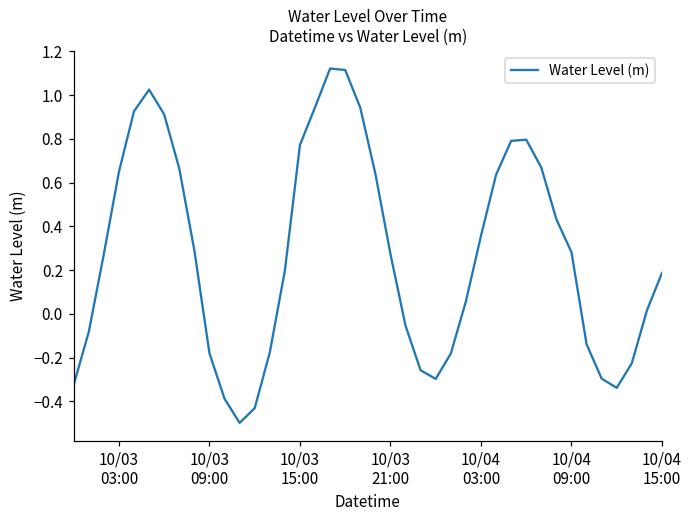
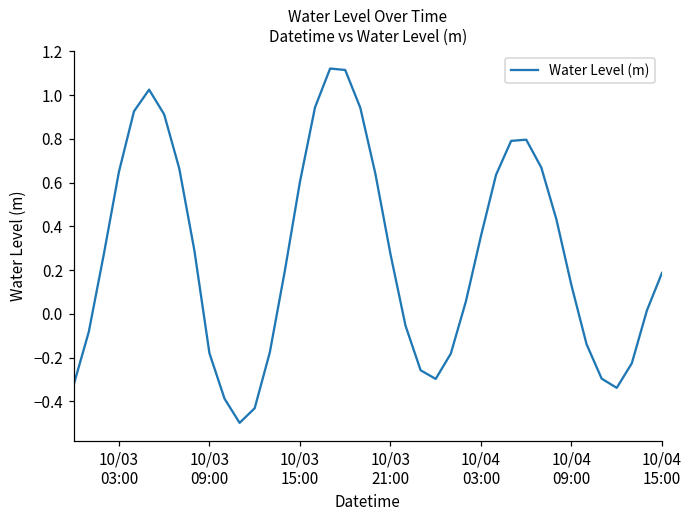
10/03 15:00: 0.77 -> 0.60
10/04 09:00: 0.28 -> 0.13
